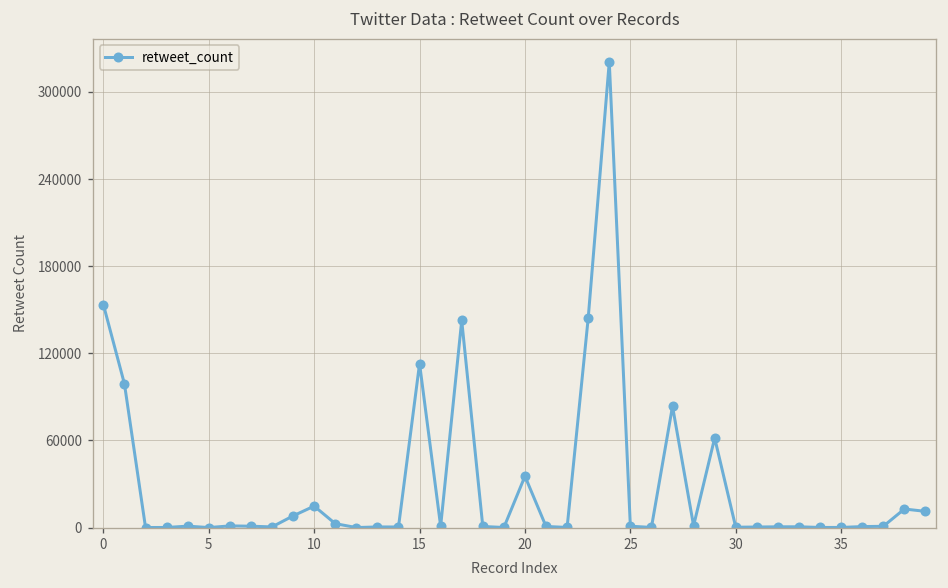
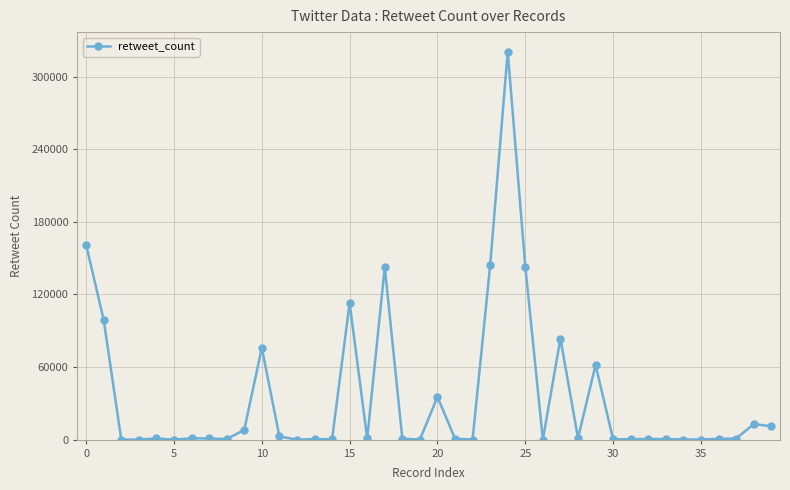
0: 154000 -> 161000
10: 15000 -> 76000
25: 1000 -> 143000
